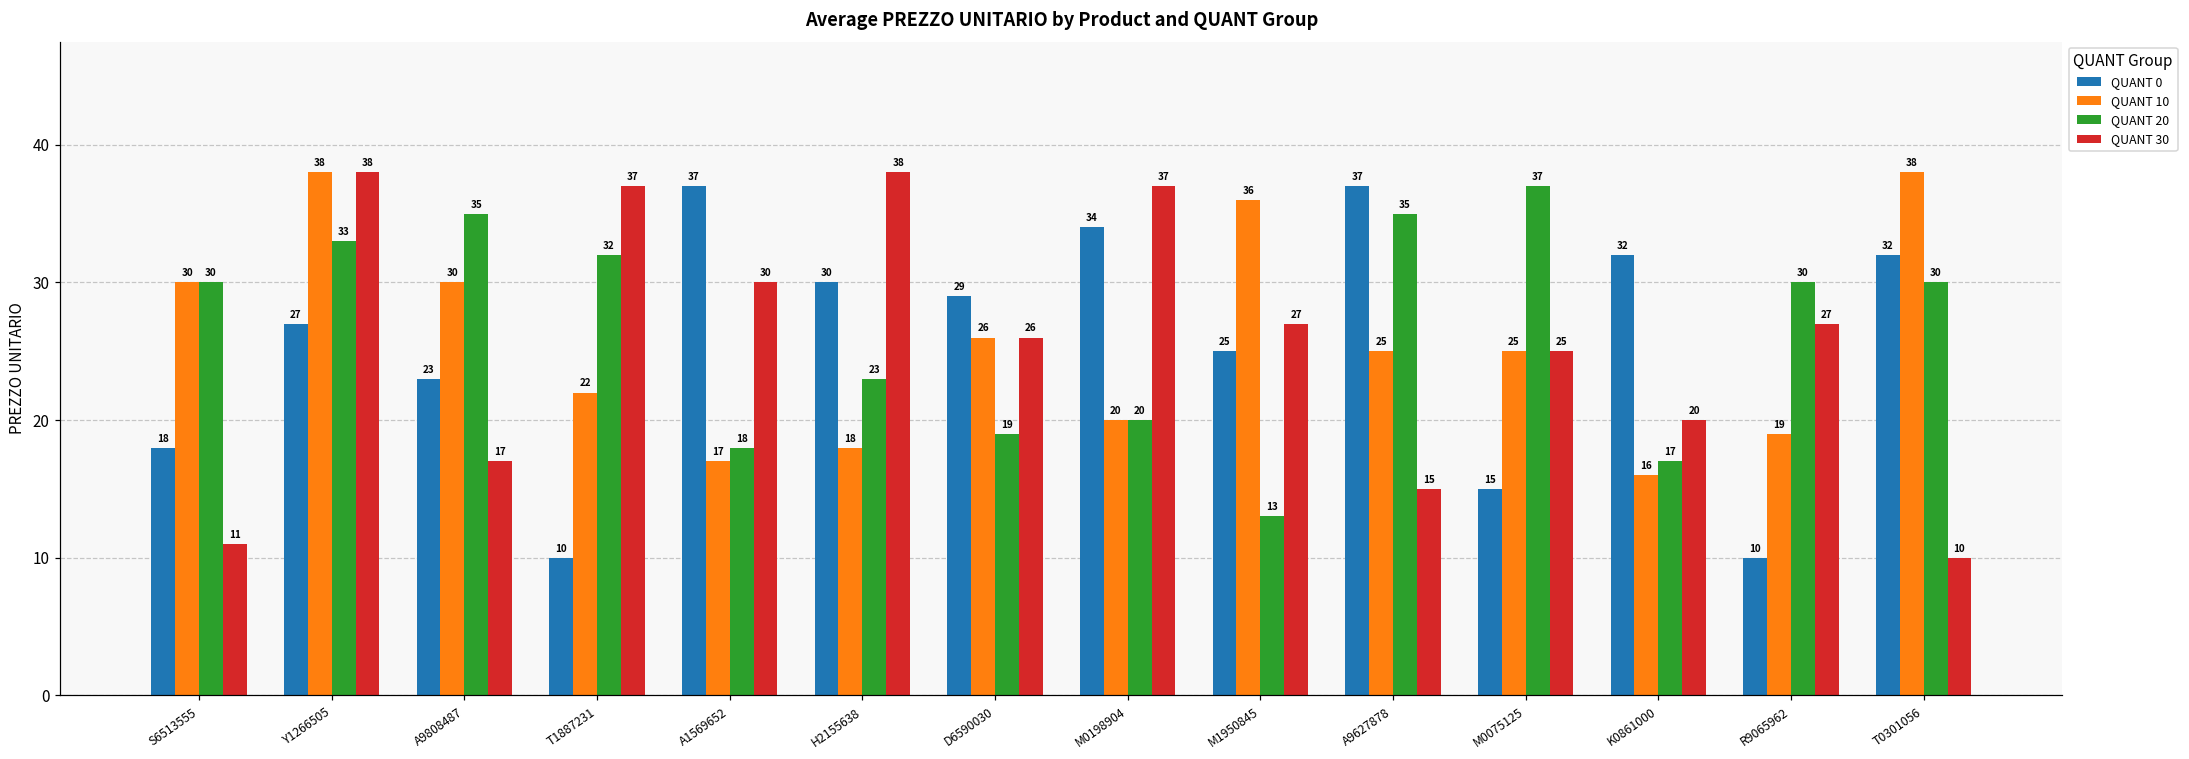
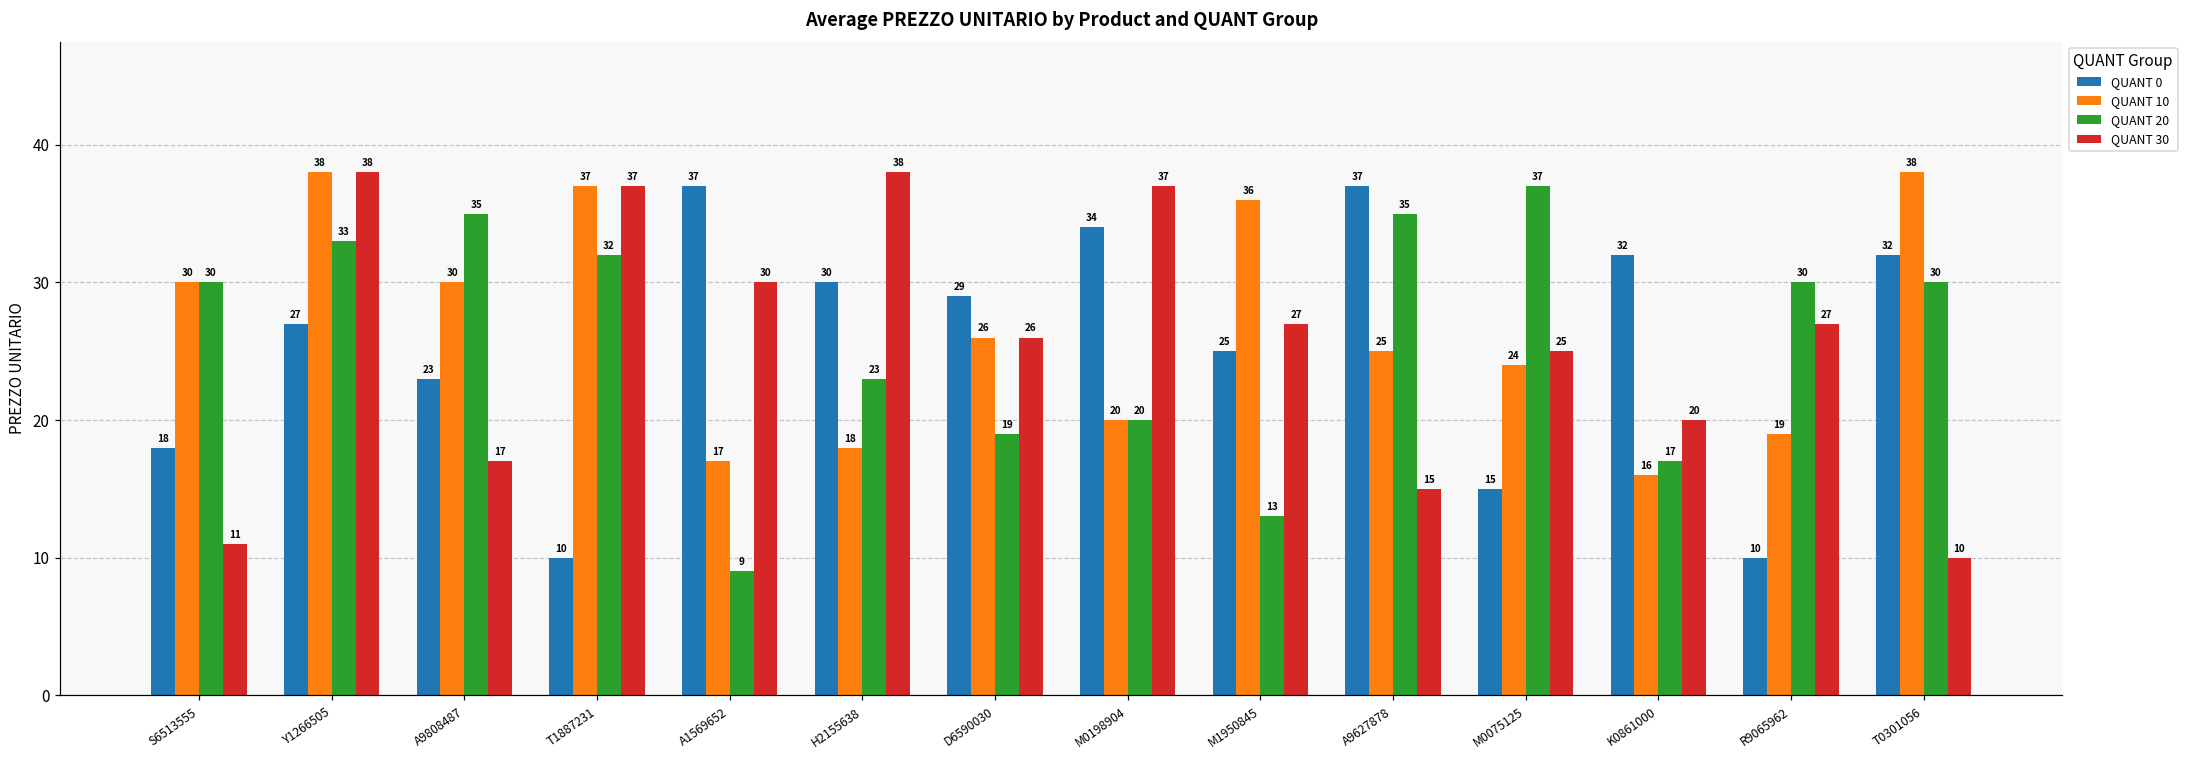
QUANT 10, T1887231: 22 -> 37
QUANT 20, A1569652: 18 -> 9
QUANT 10, M0075125: 25 -> 24
